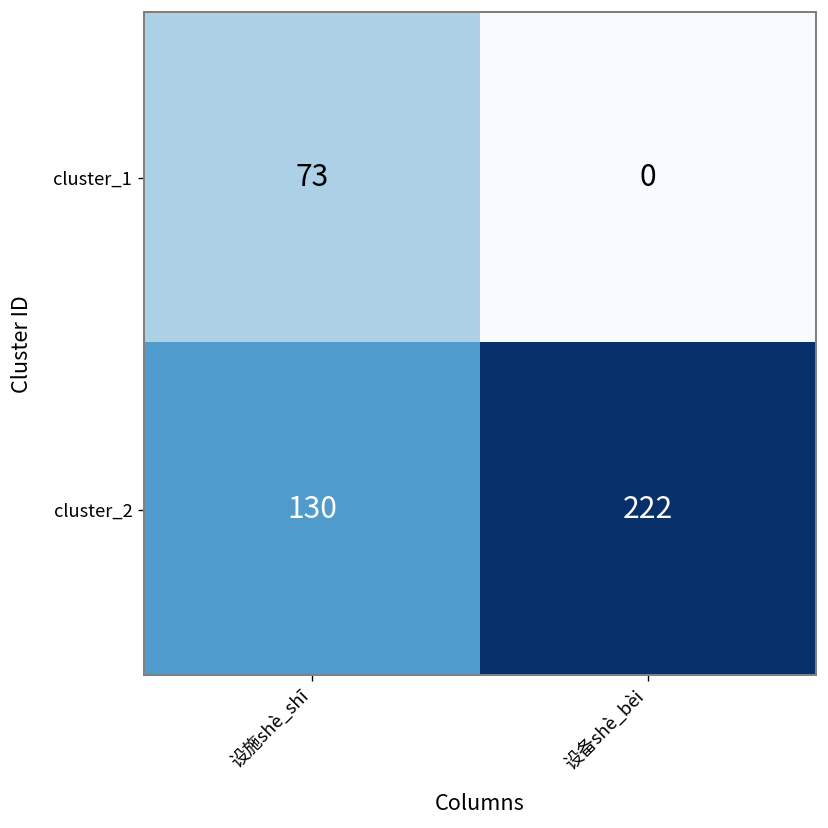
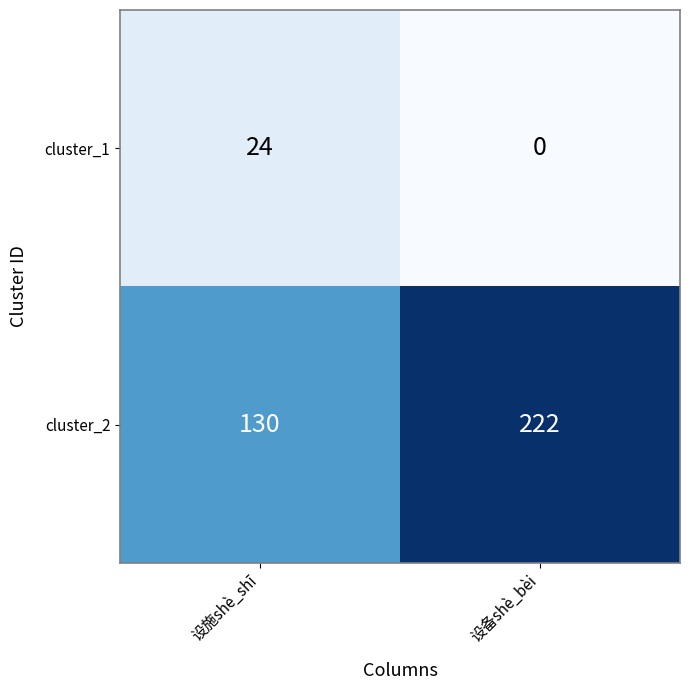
cluster_1, 设施shè_shī: 73 -> 24
